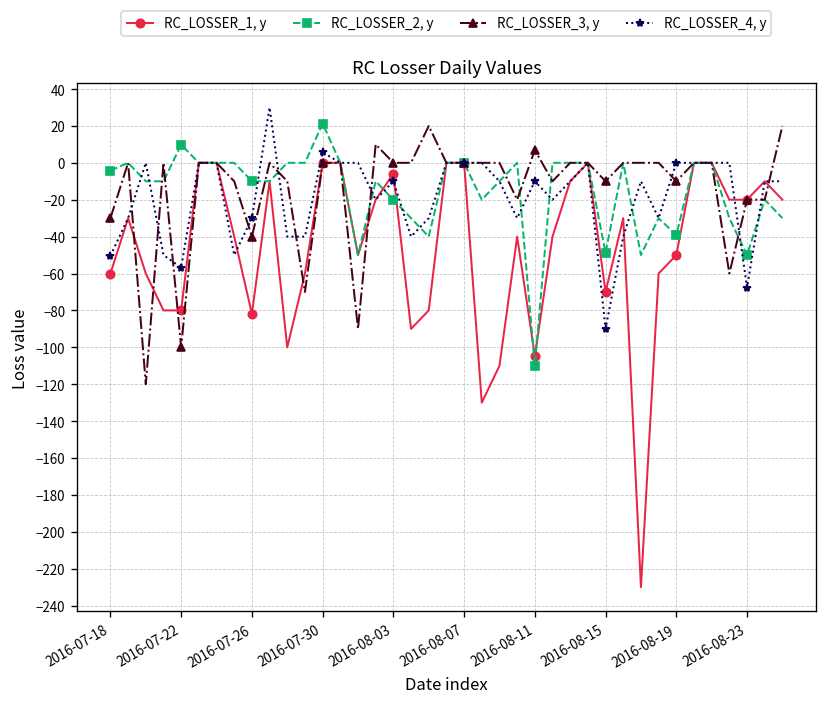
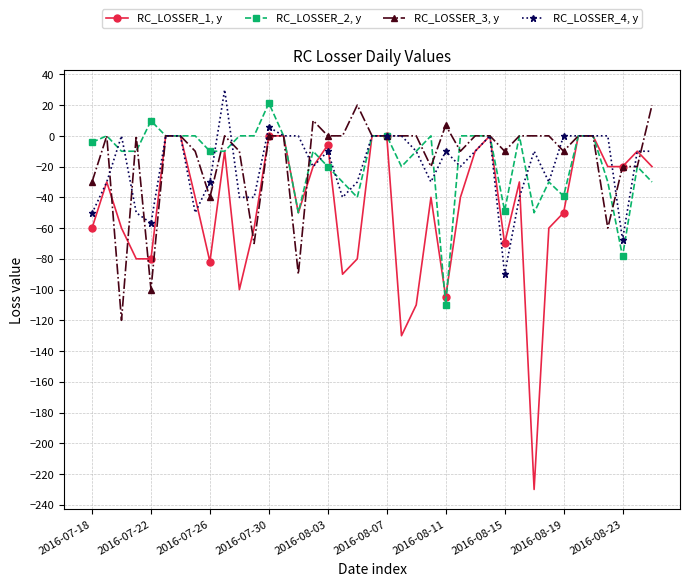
RC_LOSSER_2, y, 2016-08-23: -50 -> -78
